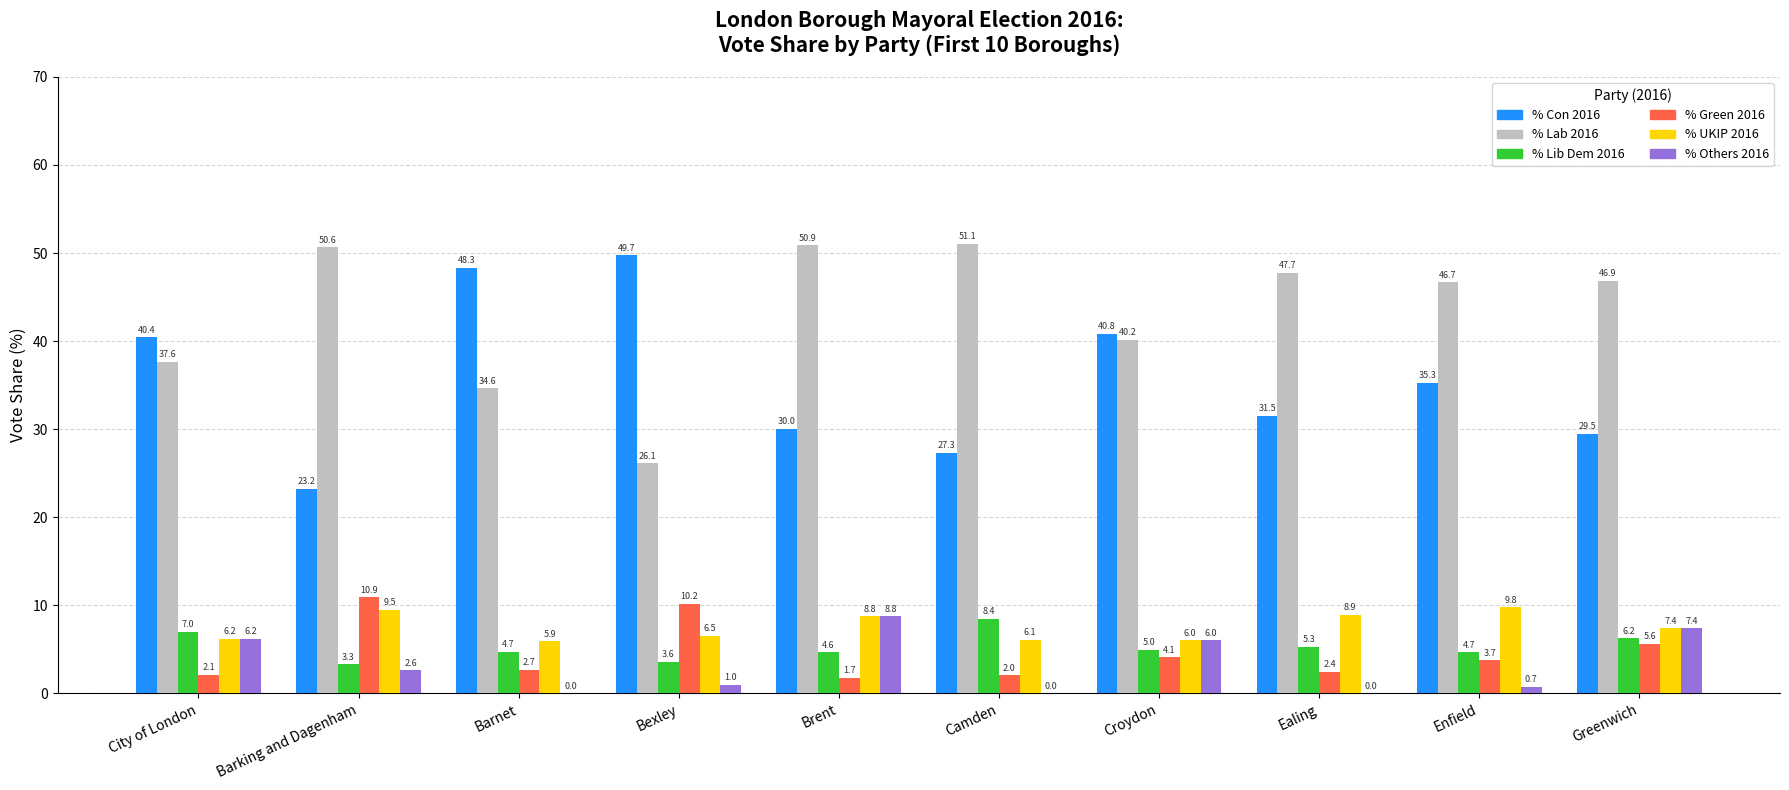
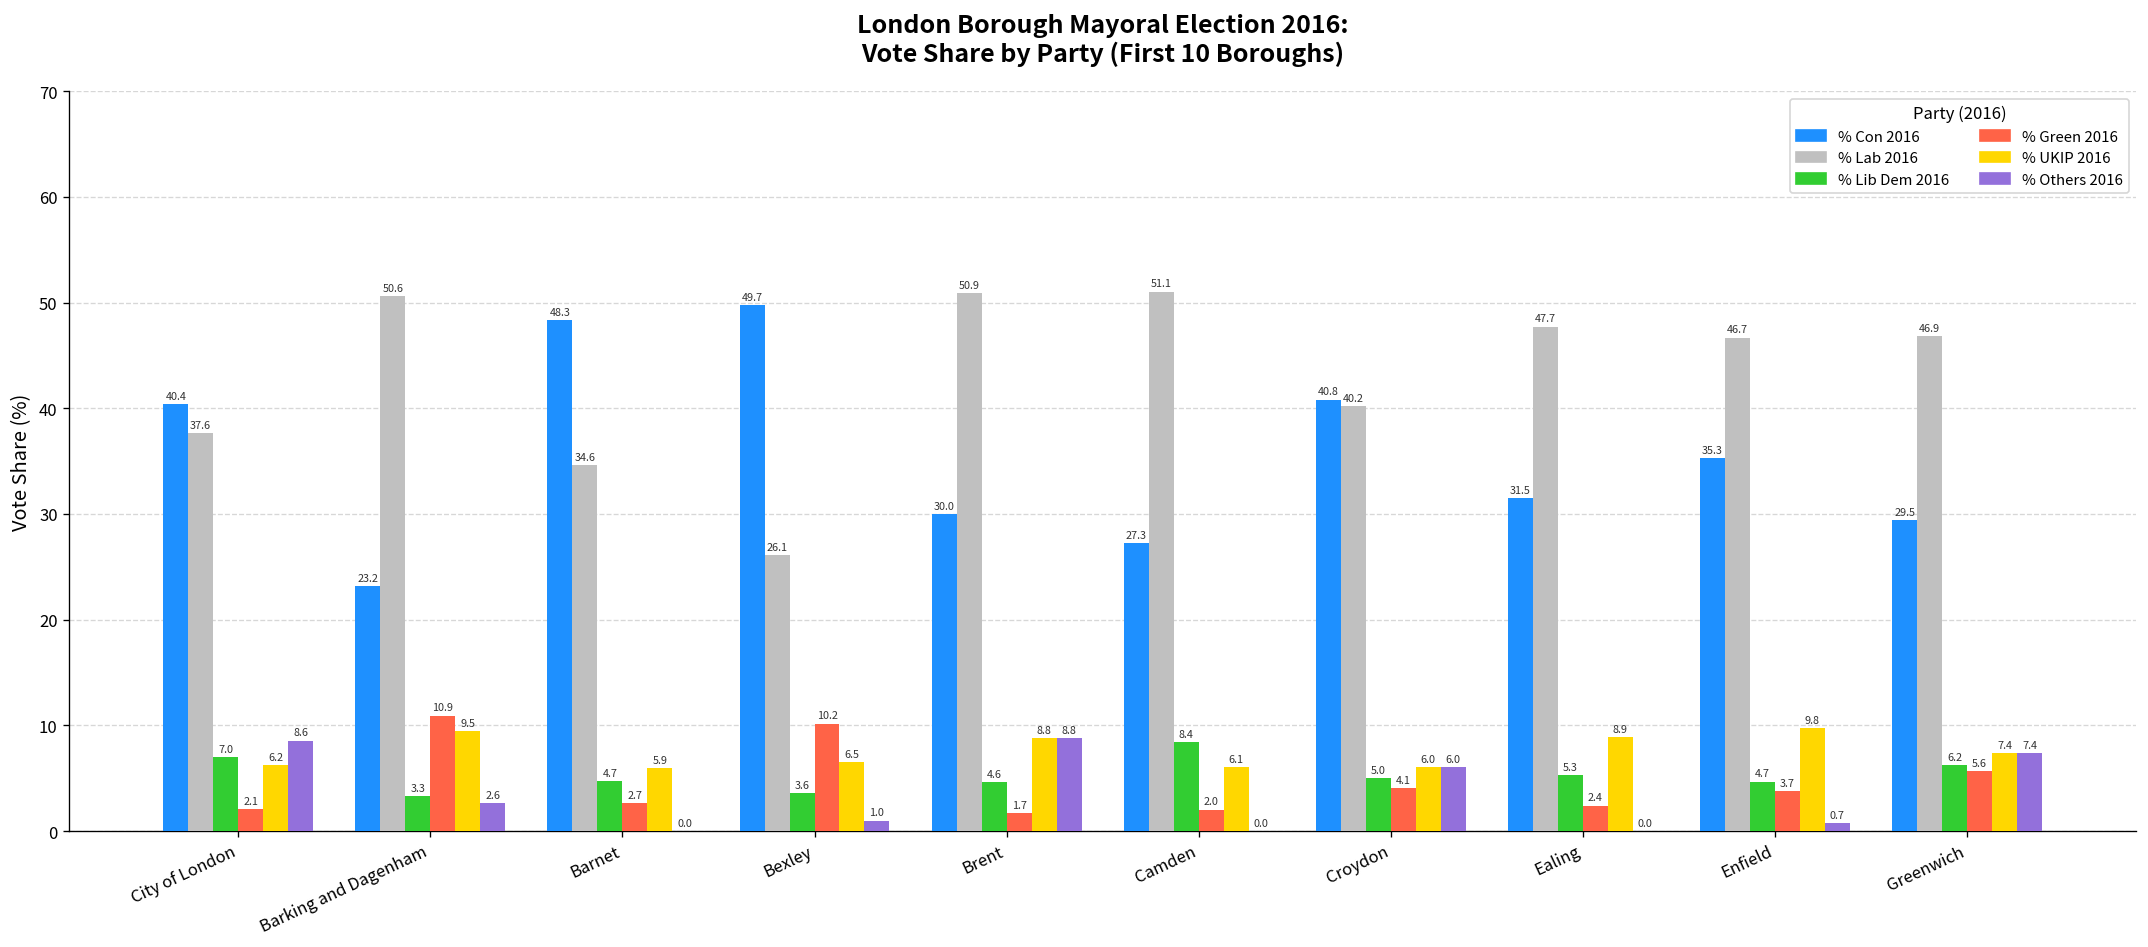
% Others 2016, City of London: 6.2 -> 8.6
